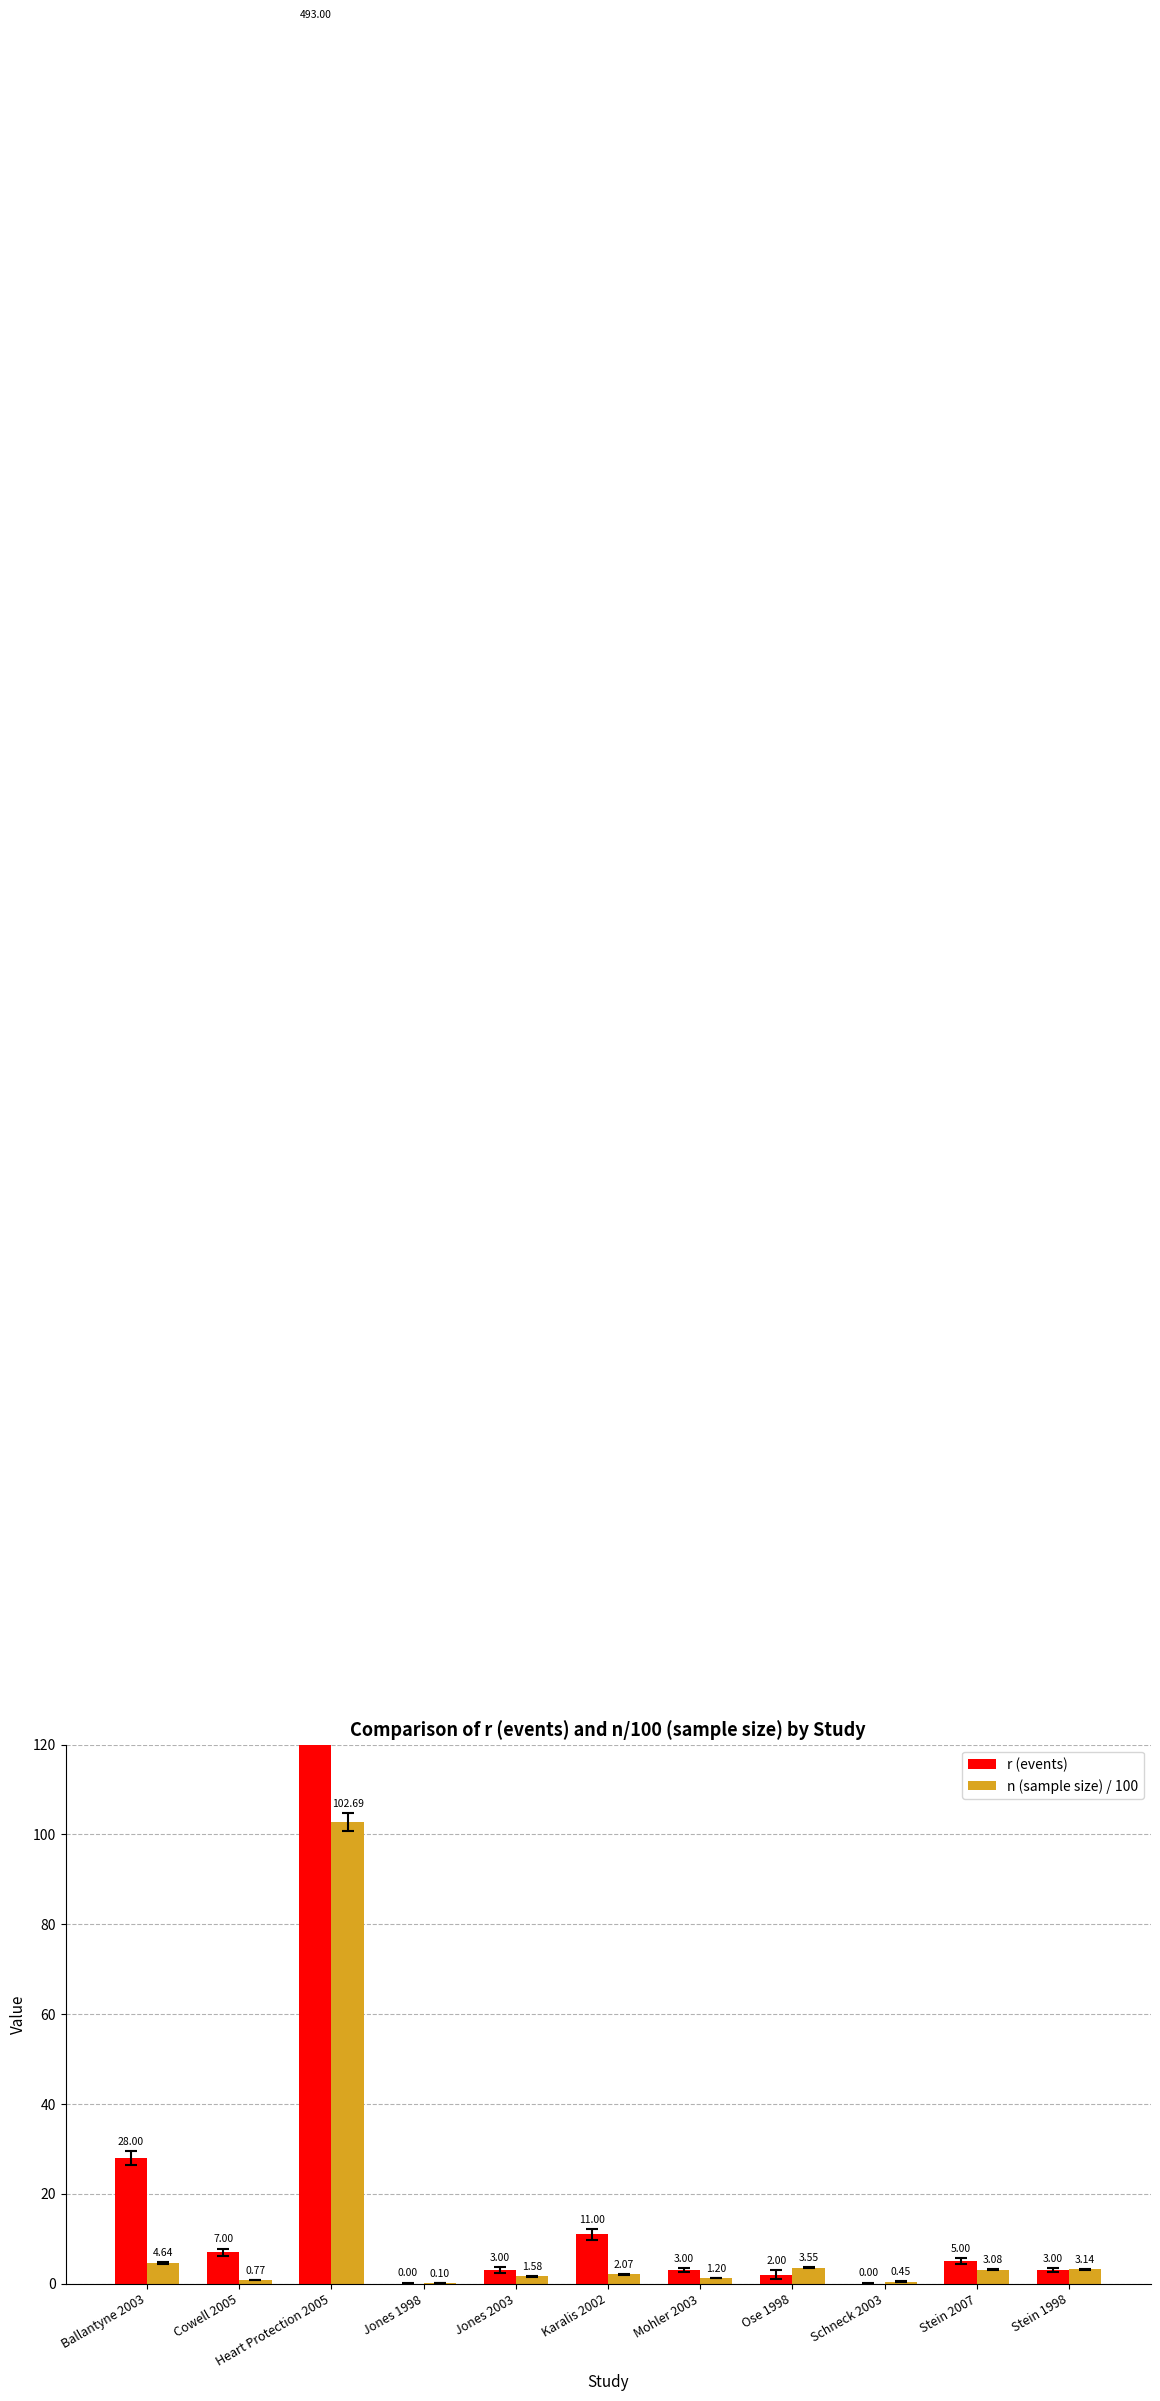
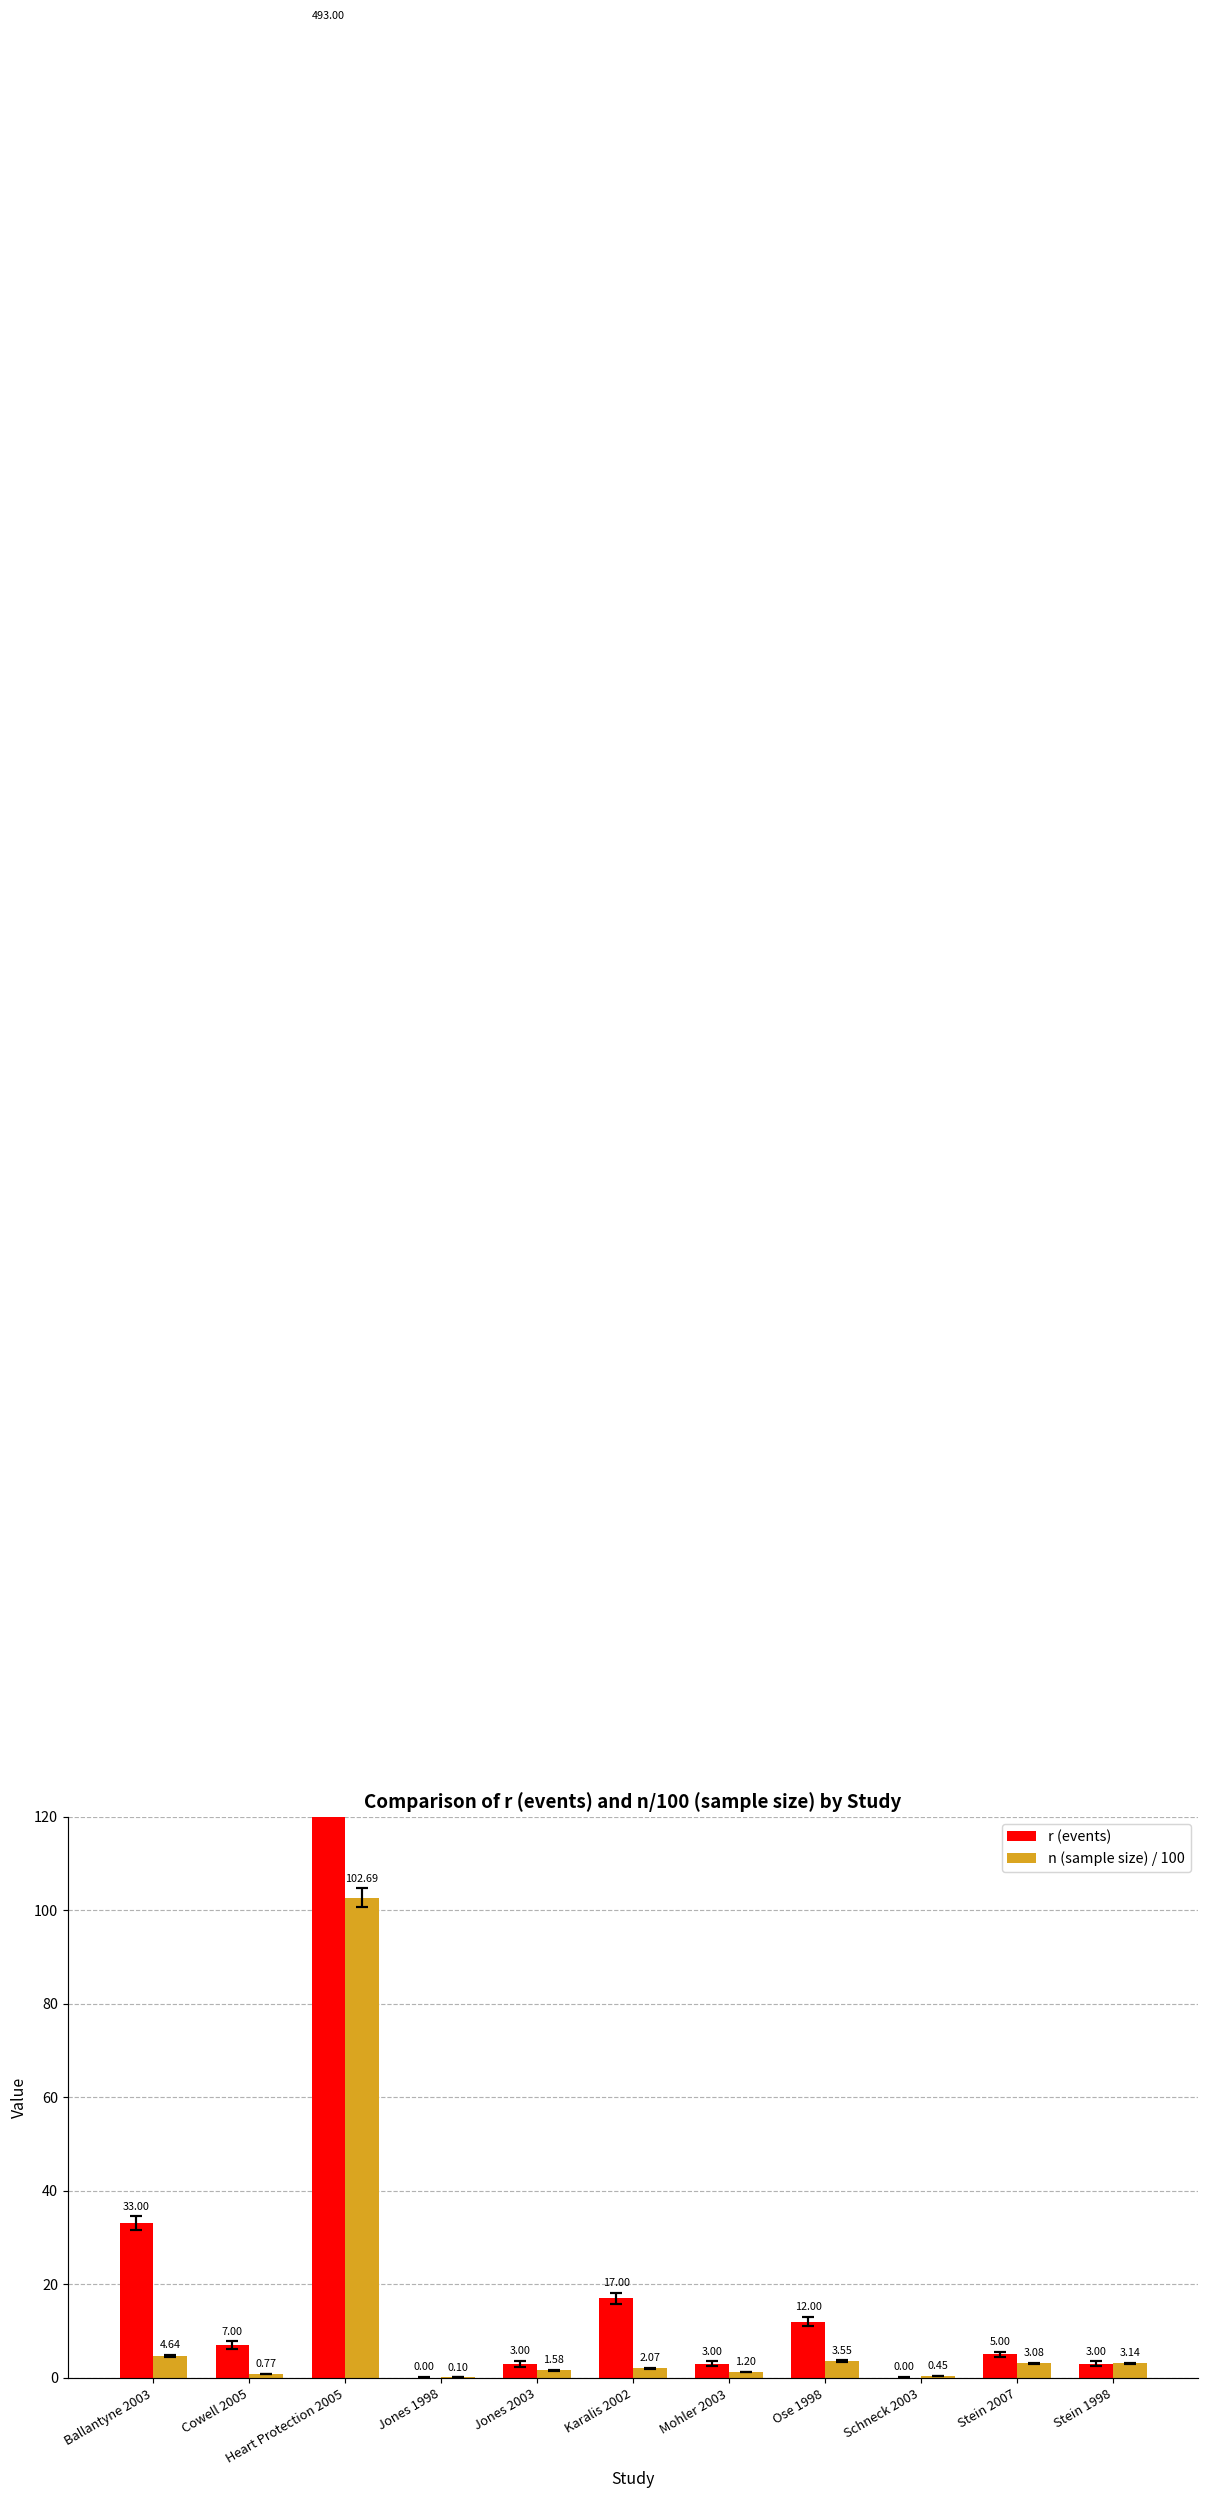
r (events), Ballantyne 2003: 28.00 -> 33.00
r (events), Karalis 2002: 11.00 -> 17.00
r (events), Ose 1998: 2.00 -> 12.00
